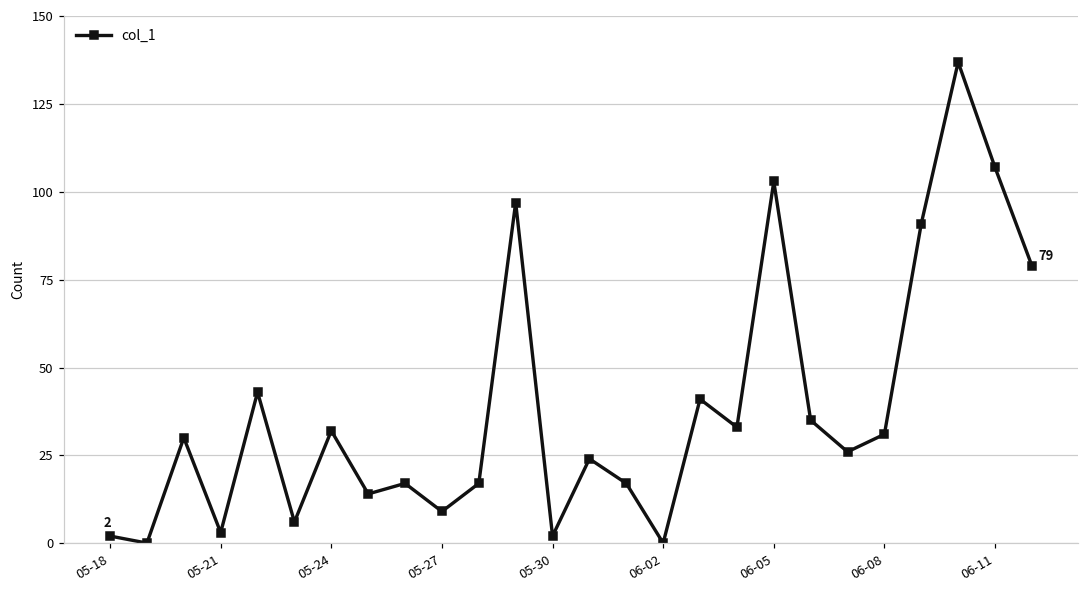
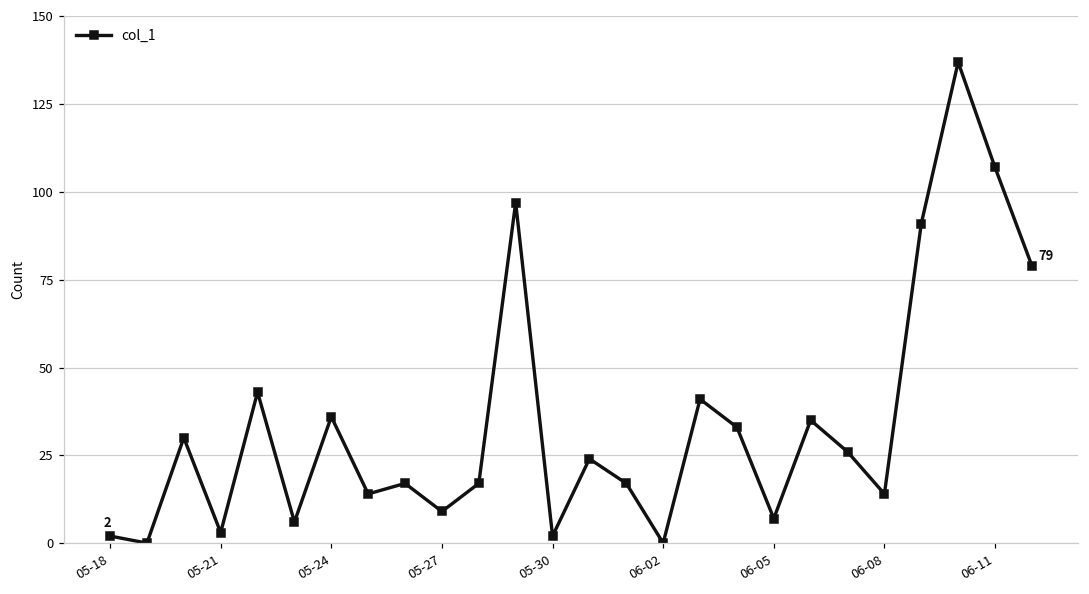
05-24: 32 -> 36
06-05: 103 -> 7
06-08: 31 -> 14
